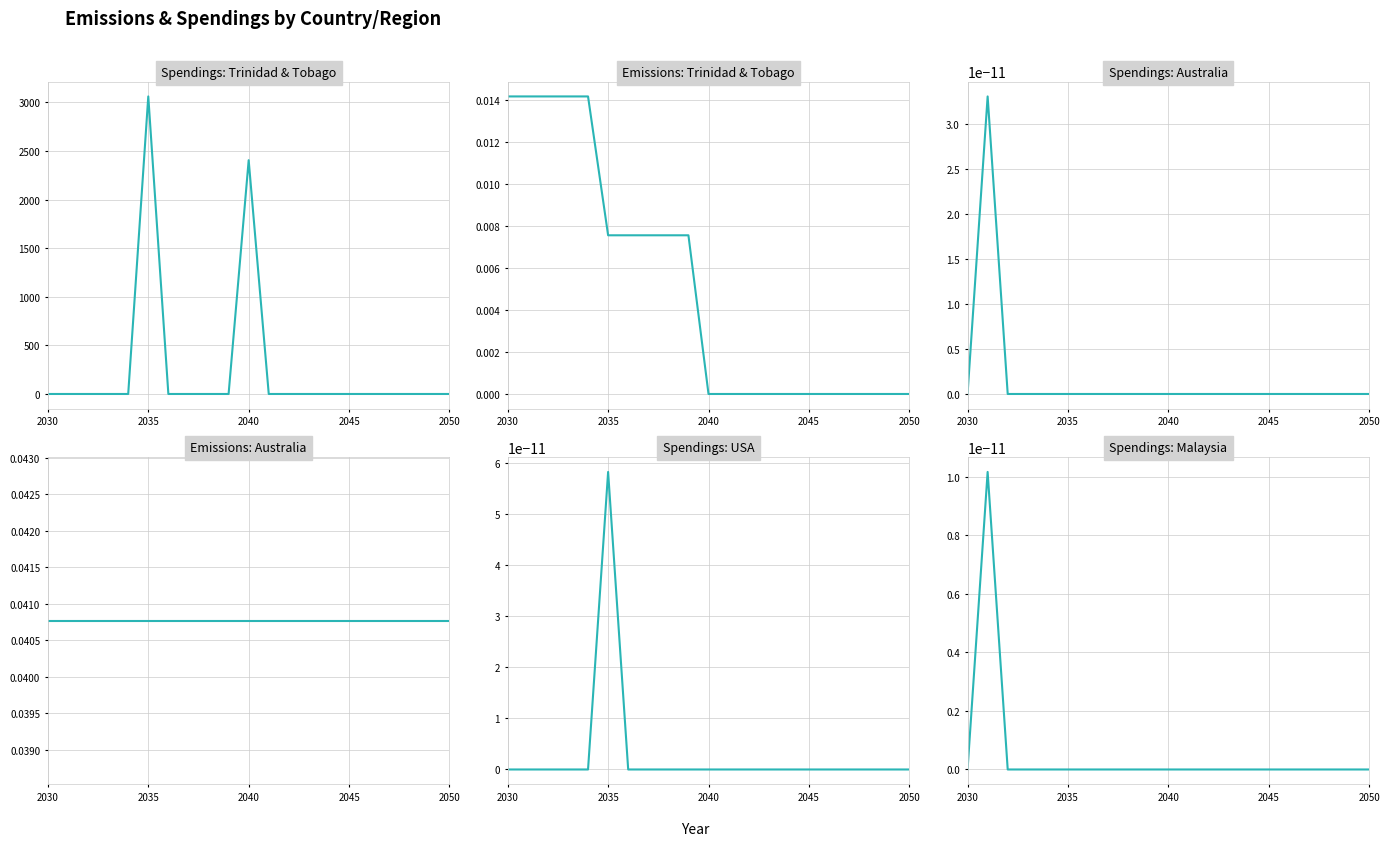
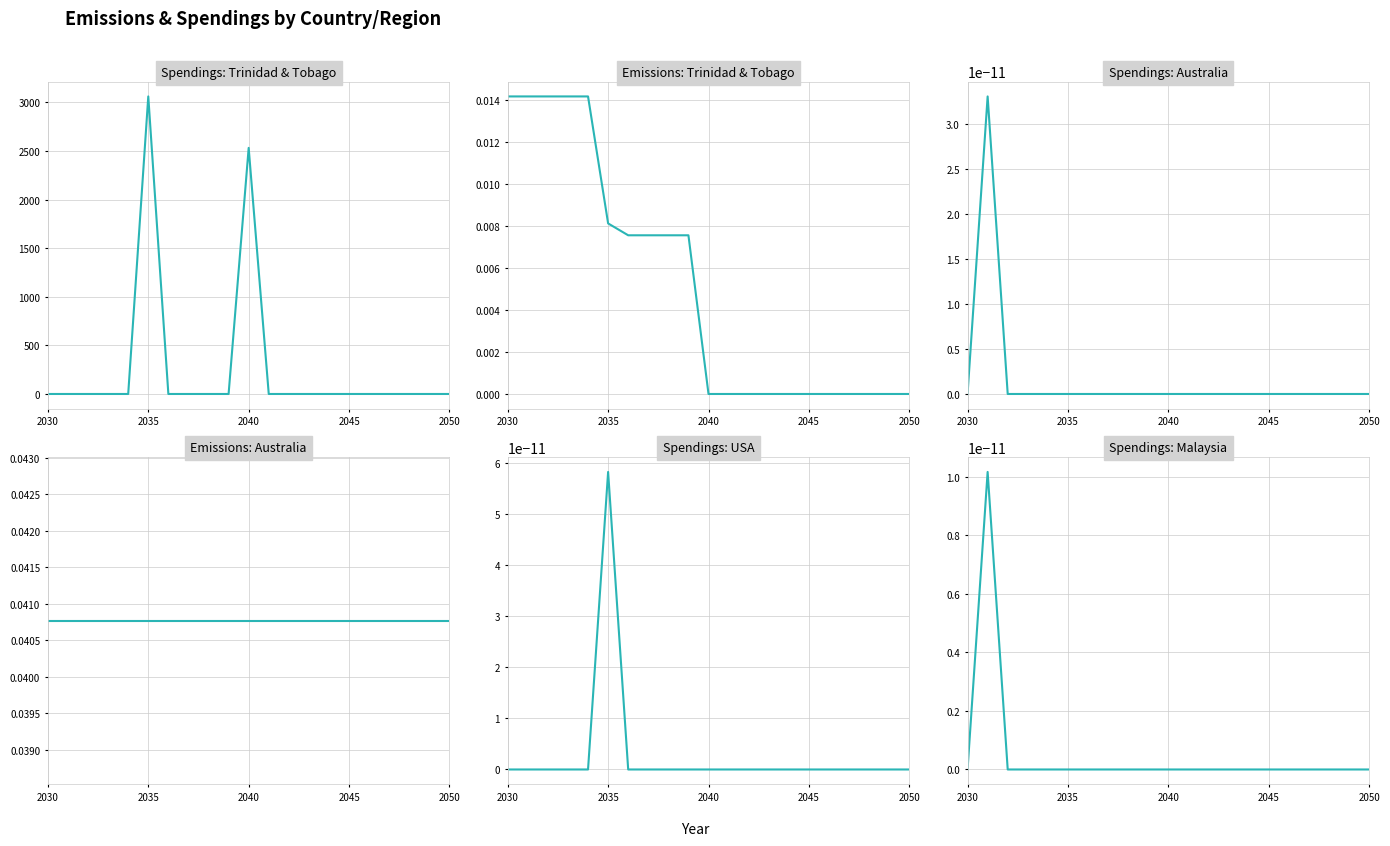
Spendings: Trinidad & Tobago, 2040: 2400 -> 2500
Emissions: Trinidad & Tobago, 2035: 0.0076 -> 0.0081
